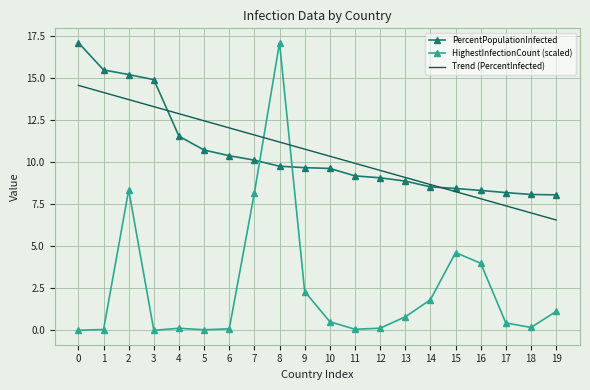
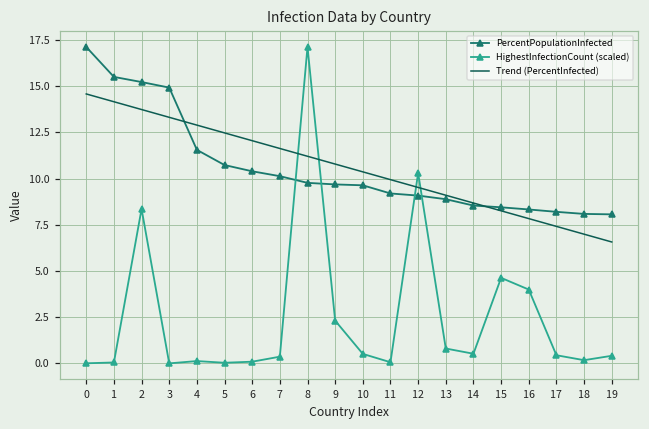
HighestInfectionCount (scaled), 7: 8.2 -> 0.4
HighestInfectionCount (scaled), 12: 0.1 -> 10.3
HighestInfectionCount (scaled), 14: 1.8 -> 0.5
HighestInfectionCount (scaled), 19: 1.1 -> 0.4
